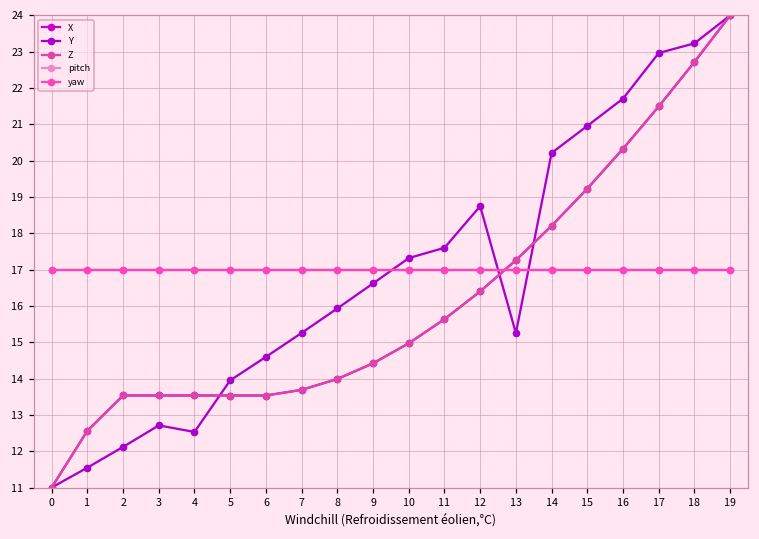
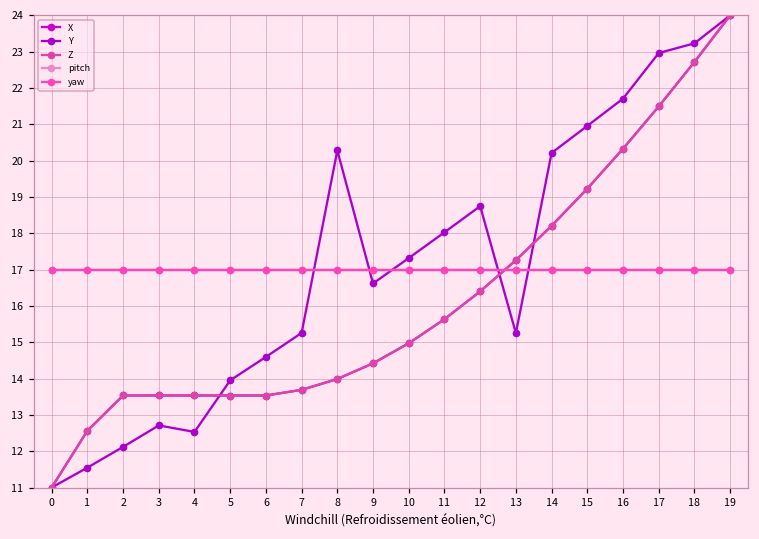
Y, 8: 15.9 -> 20.3
Y, 11: 17.6 -> 18.0
